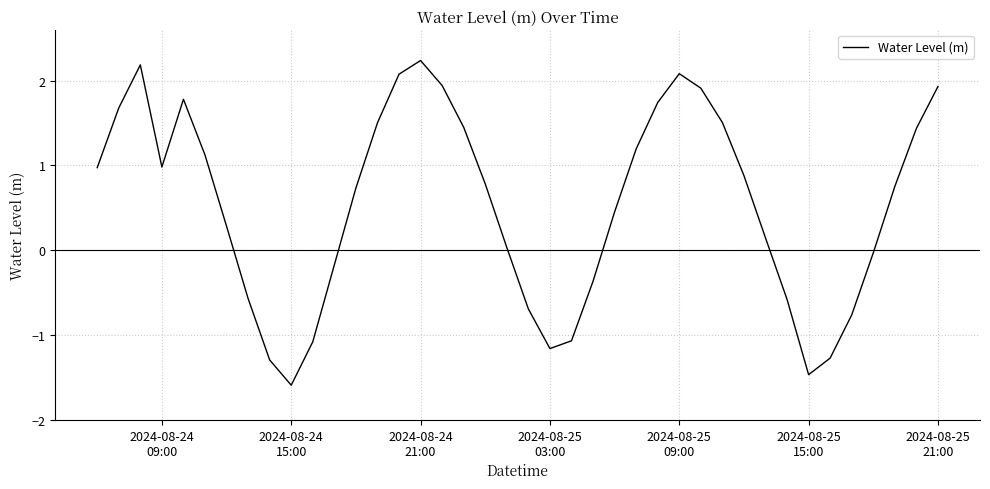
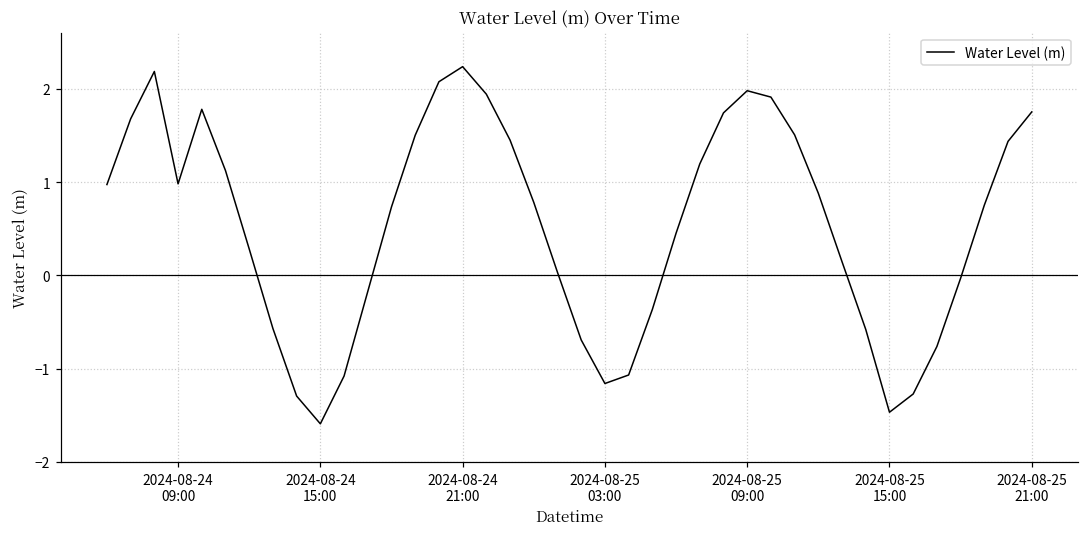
2024-08-25 09:00: 2.1 -> 2.0
2024-08-25 21:00: 1.9 -> 1.8
